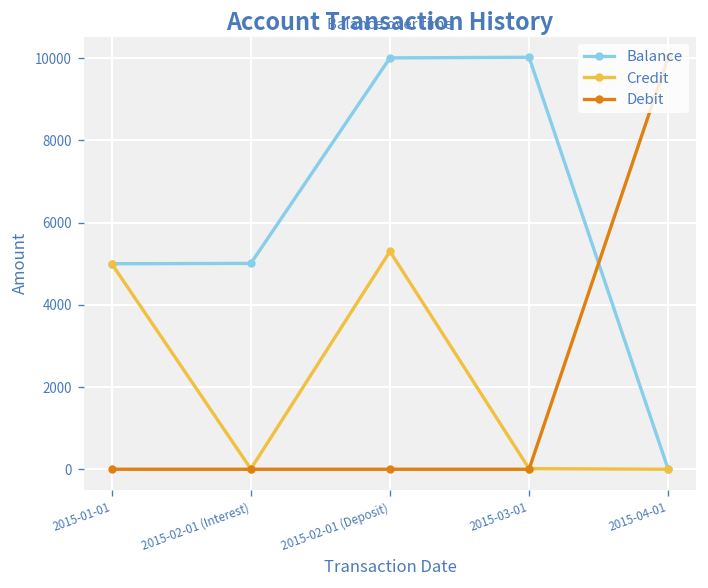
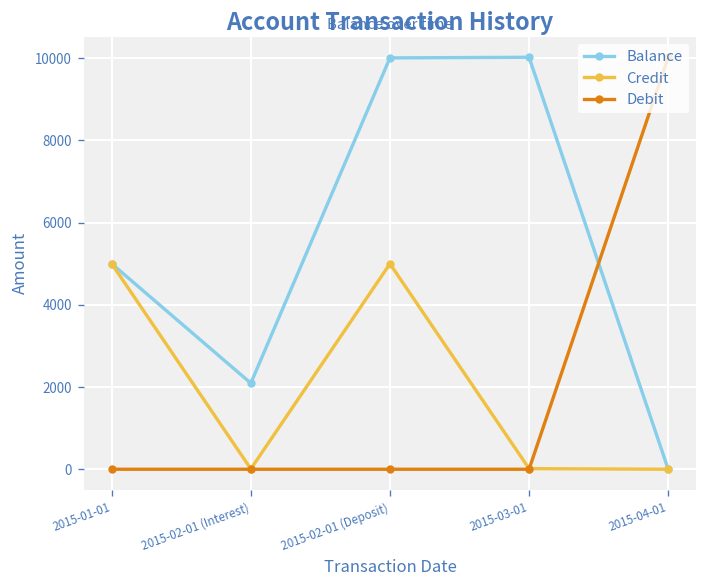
Balance, 2015-02-01 (Interest): 5000 -> 2100
Credit, 2015-02-01 (Deposit): 5300 -> 5000
